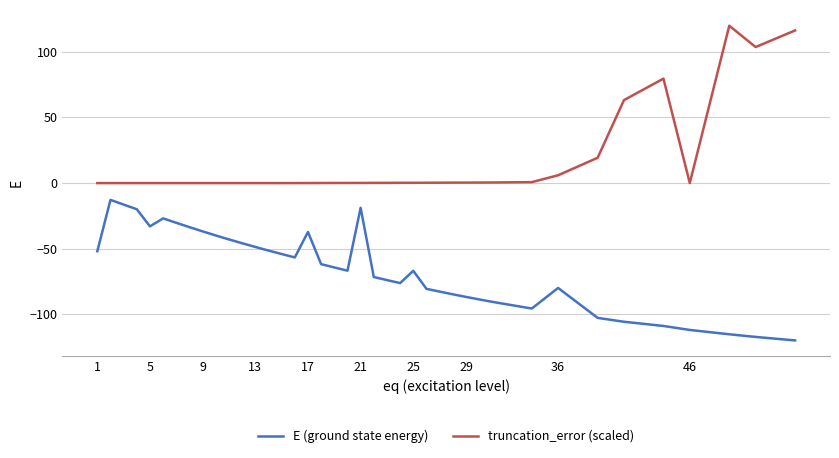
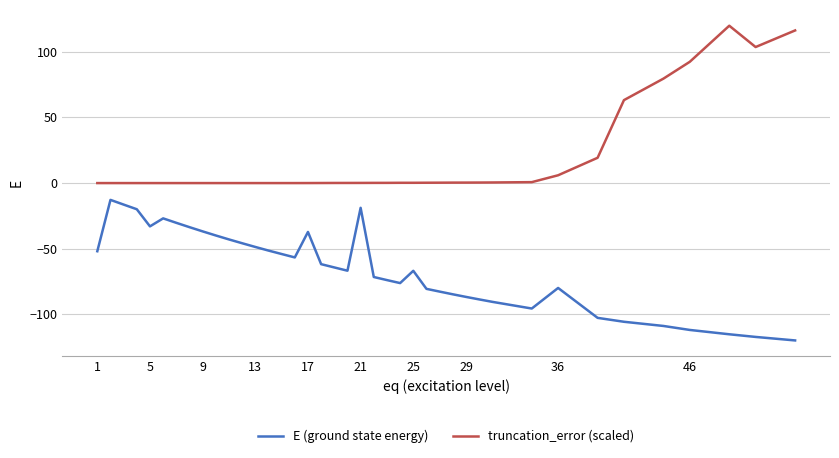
truncation_error (scaled), 46: 0 -> 92
